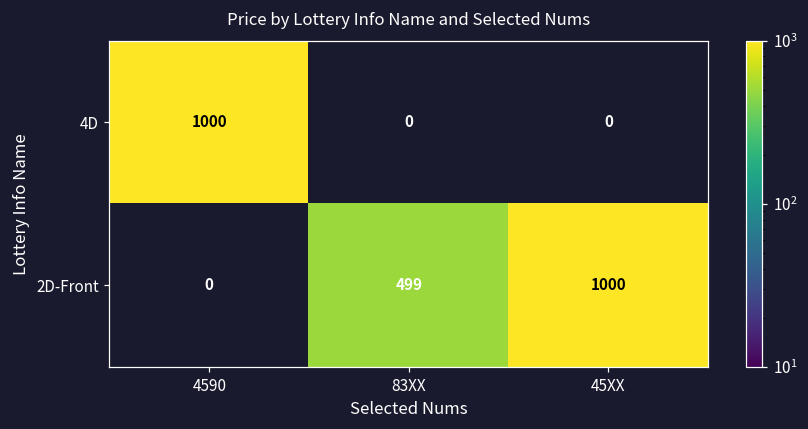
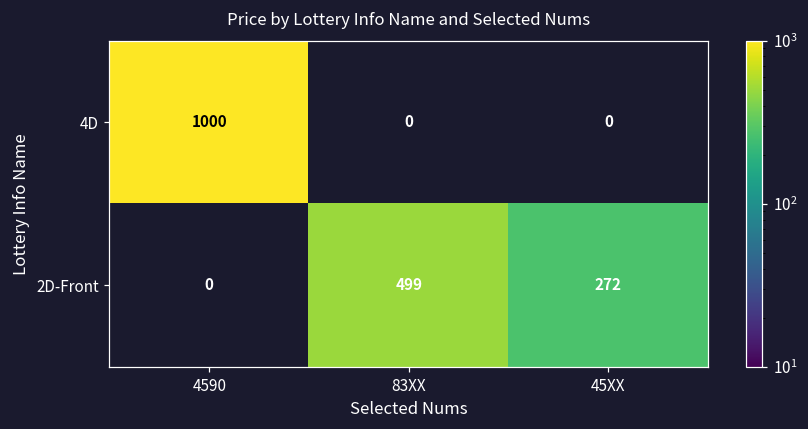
2D-Front, 45XX: 1000 -> 272
